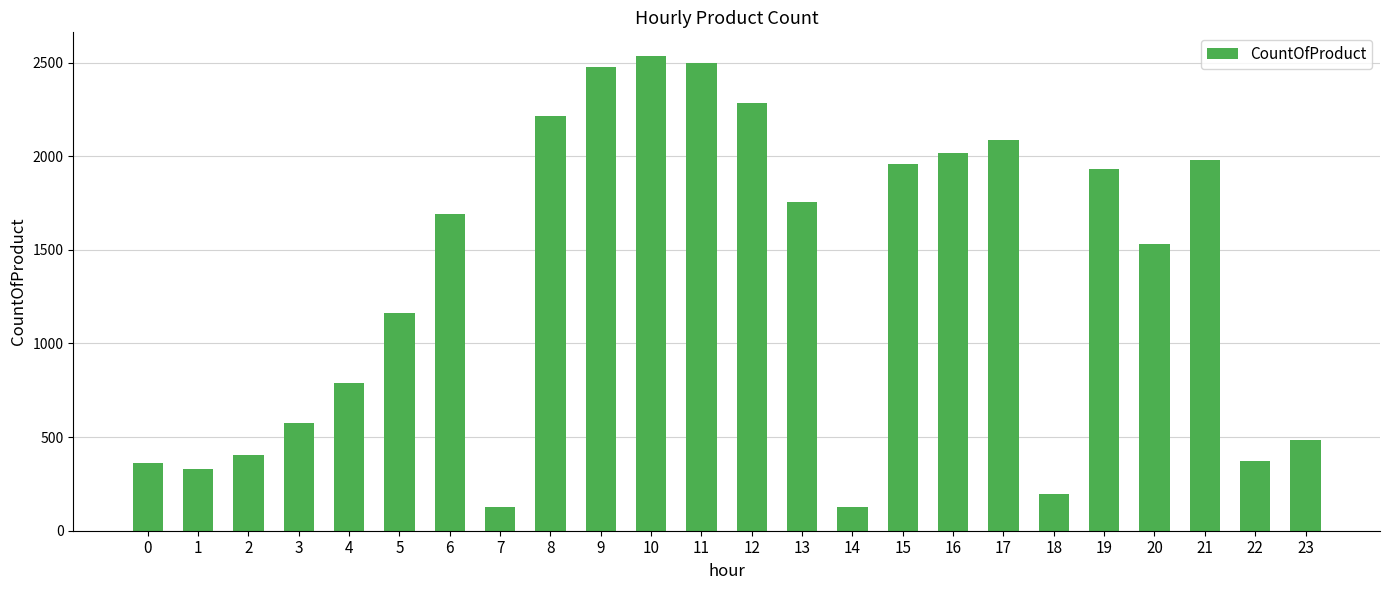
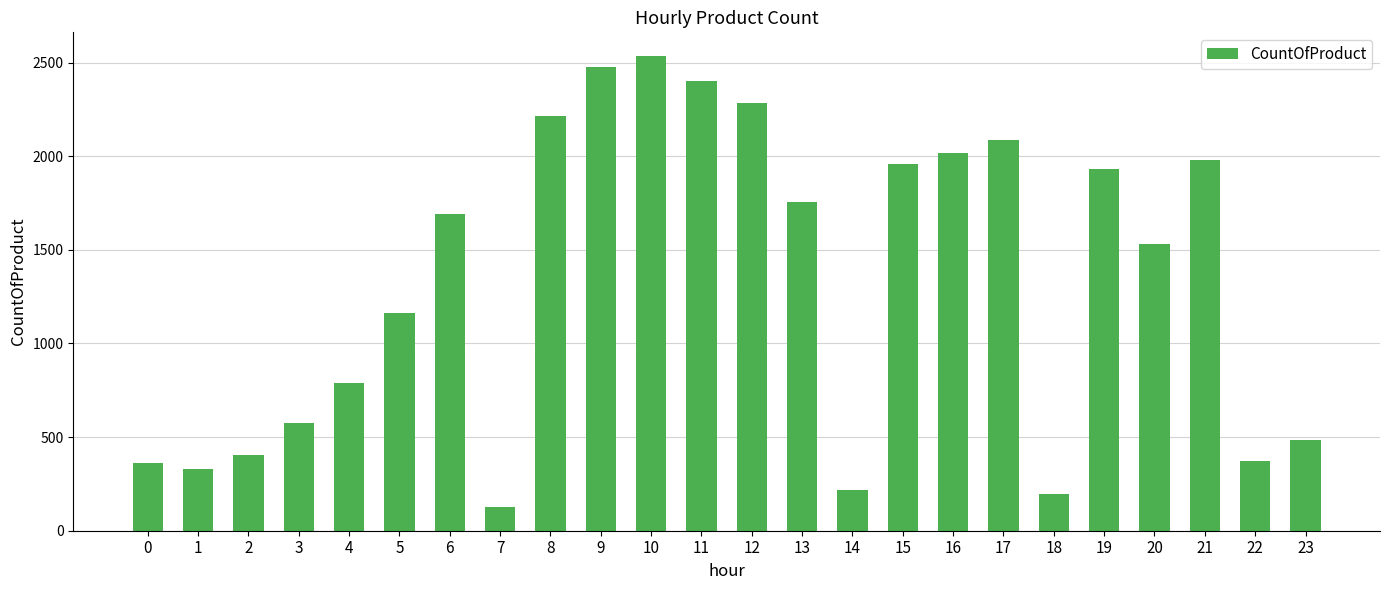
11: 2500 -> 2400
14: 130 -> 220
